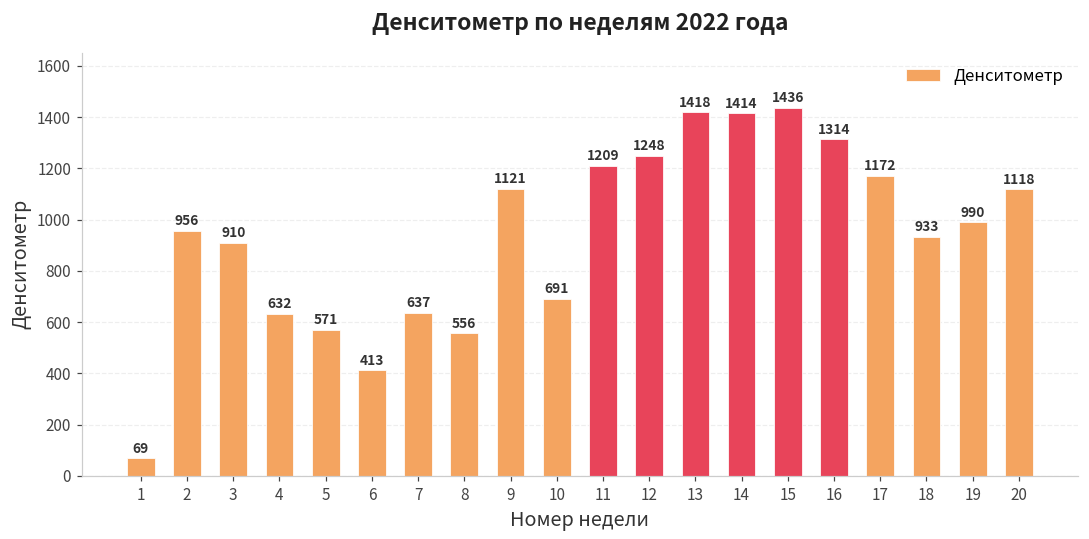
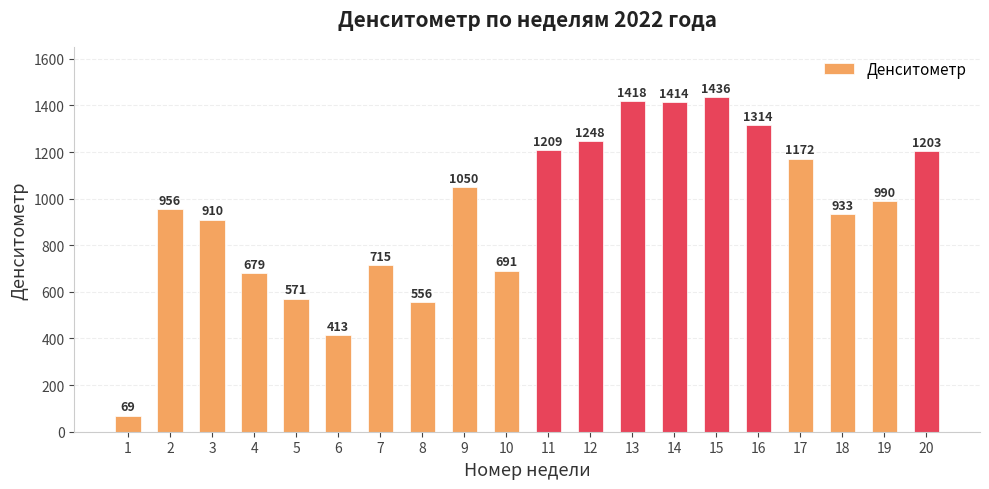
4: 632 -> 679
7: 637 -> 715
9: 1121 -> 1050
20: 1118 -> 1203
